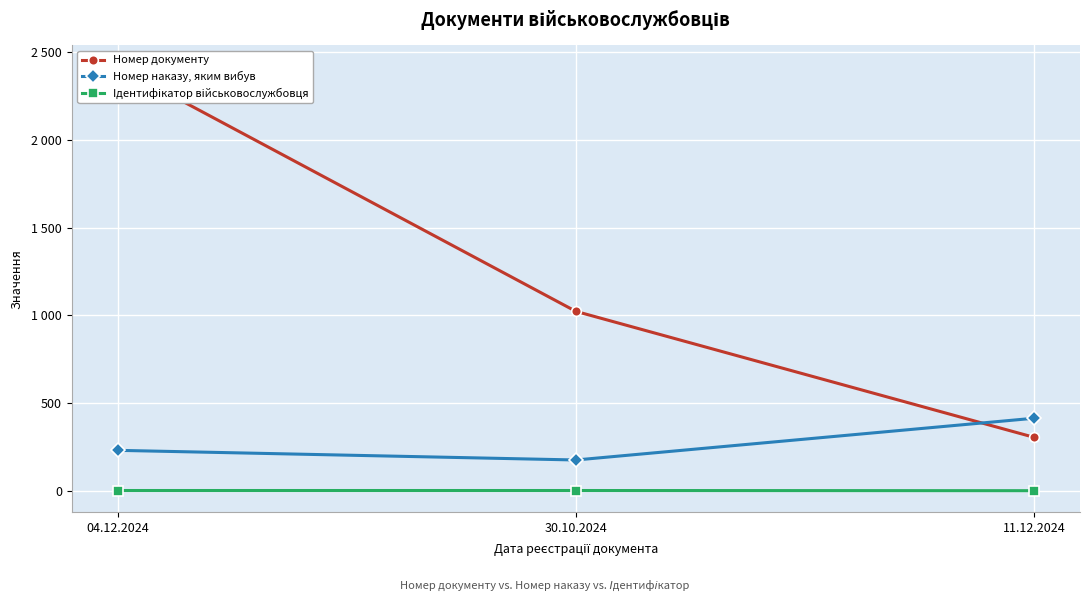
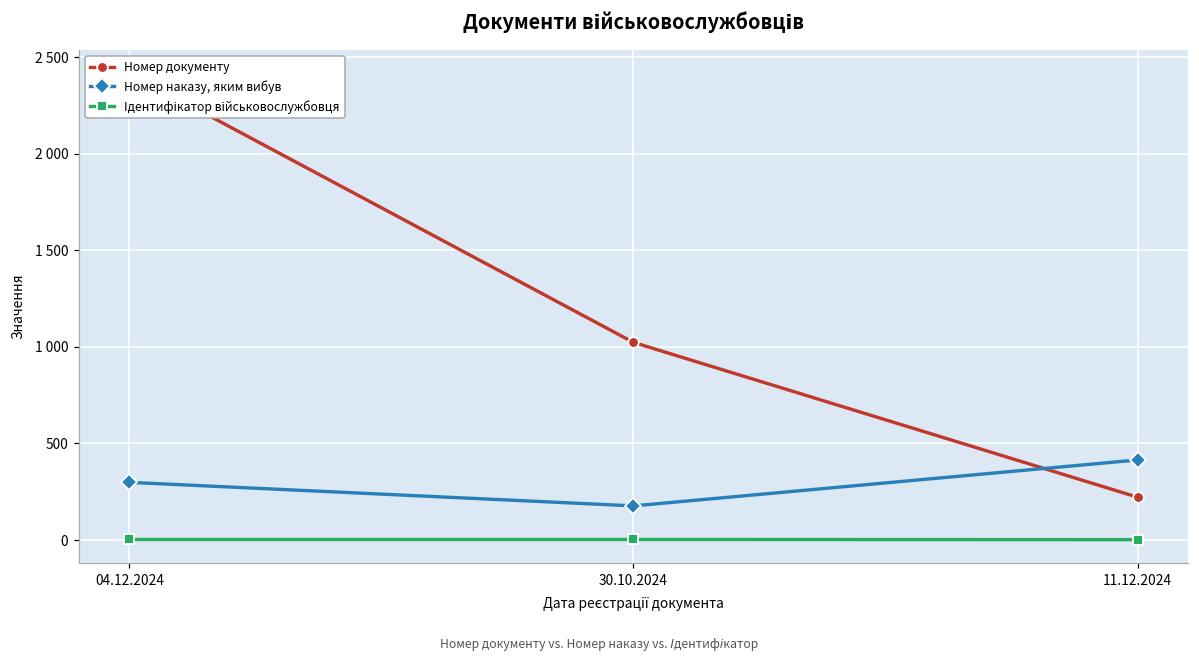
Номер наказу, яким вибув, 04.12.2024: 230 -> 300
Номер документу, 11.12.2024: 310 -> 220
